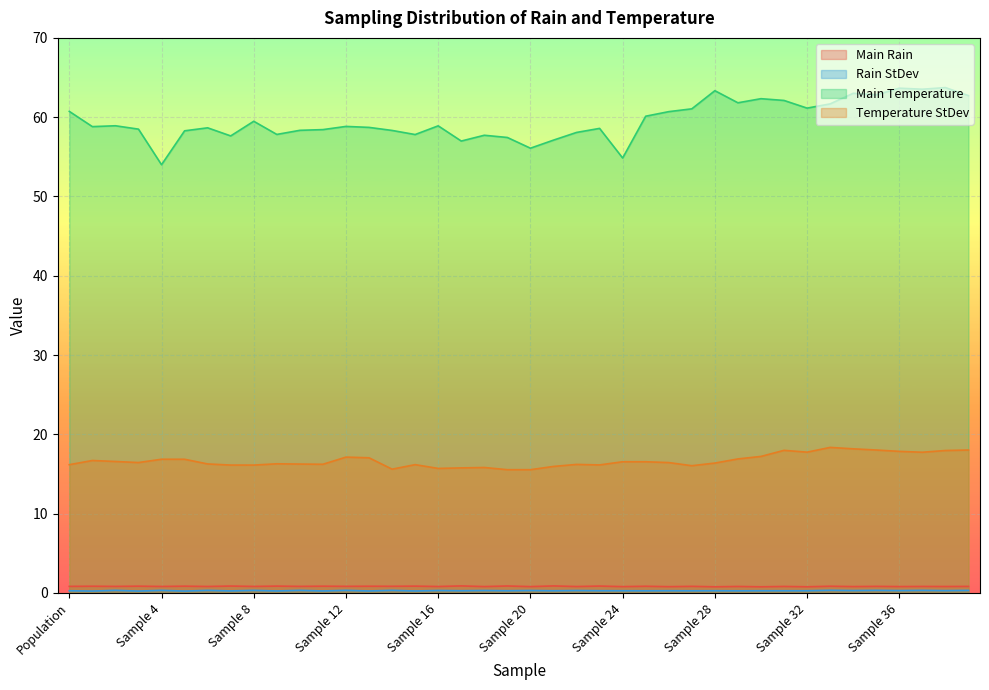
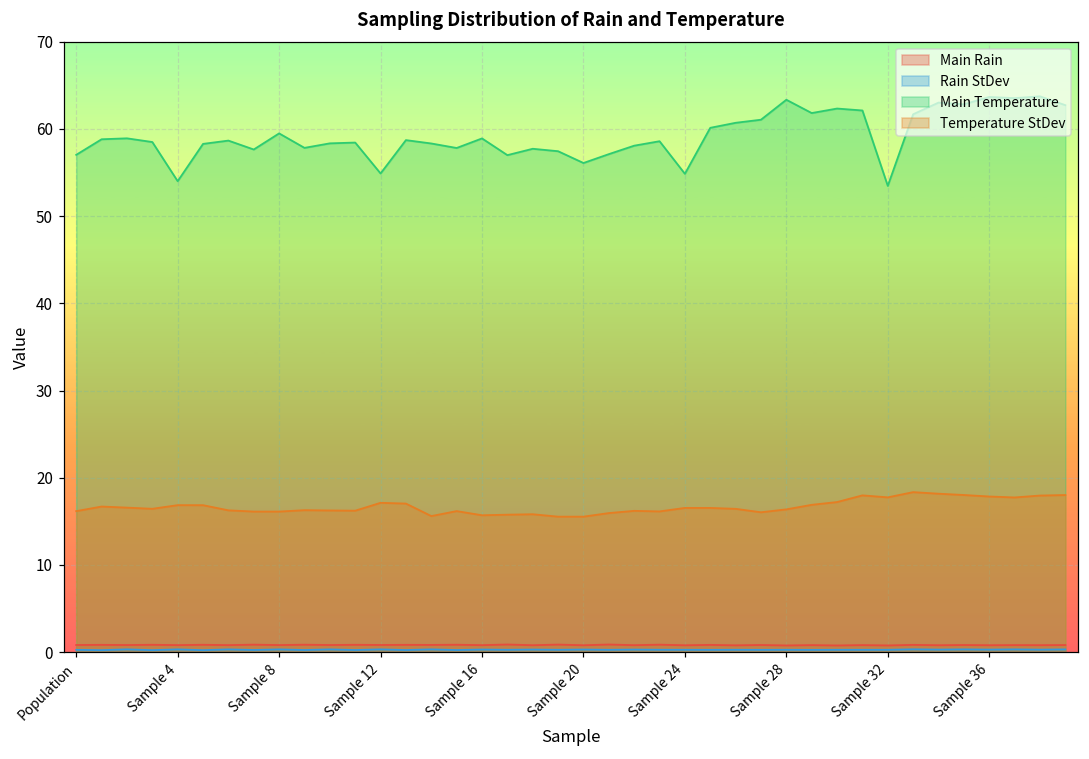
Main Temperature, Population: 61 -> 57
Main Temperature, Sample 12: 59 -> 55
Main Temperature, Sample 32: 61 -> 53
